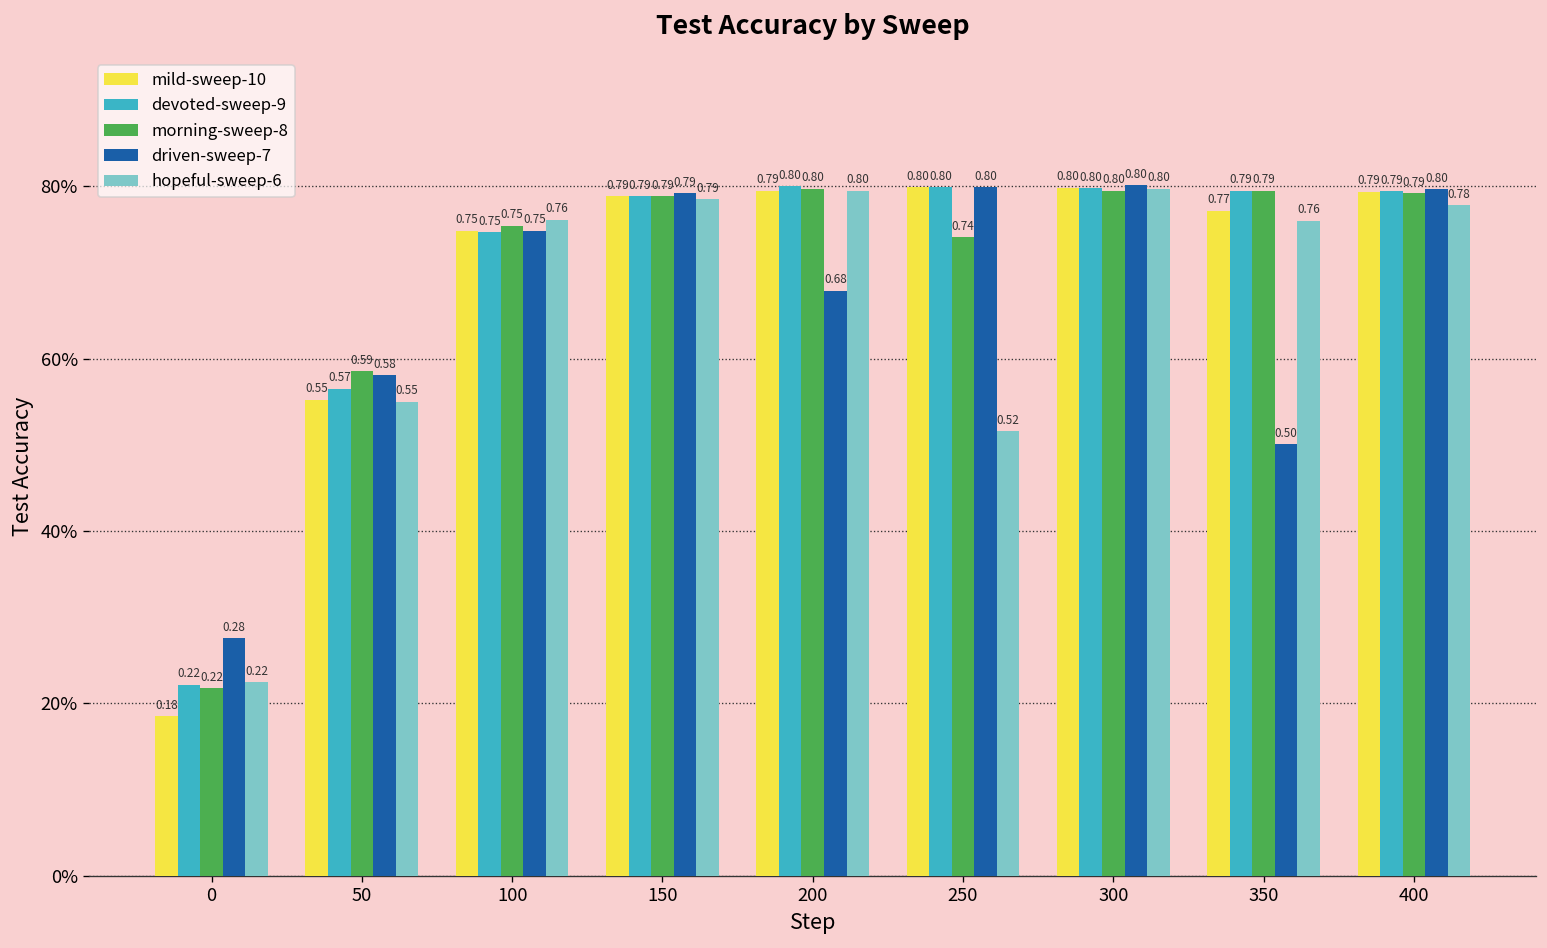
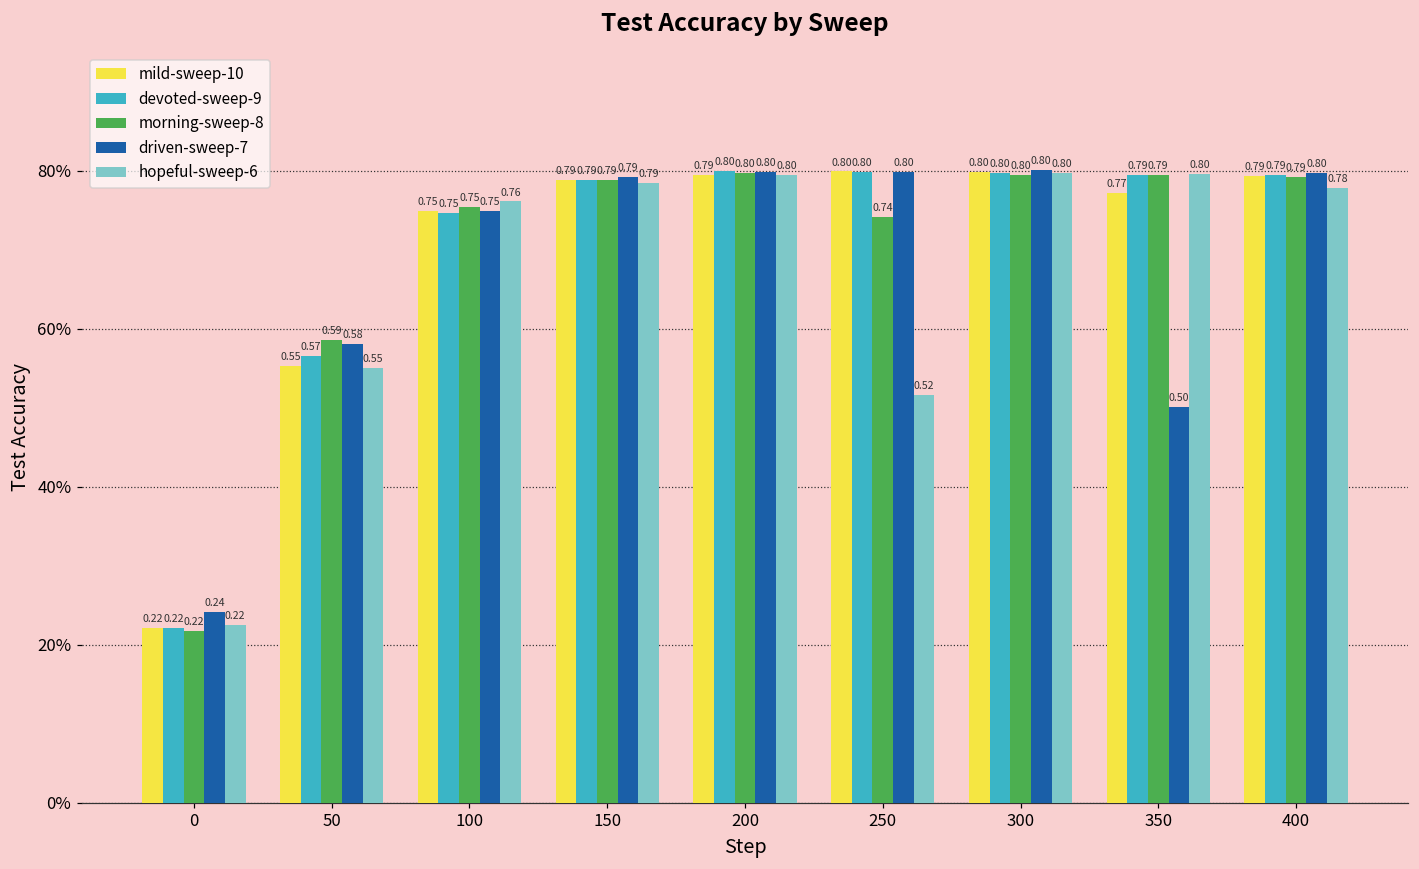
mild-sweep-10, 0: 0.18 -> 0.22
driven-sweep-7, 0: 0.28 -> 0.24
driven-sweep-7, 200: 0.68 -> 0.80
hopeful-sweep-6, 350: 0.76 -> 0.80
